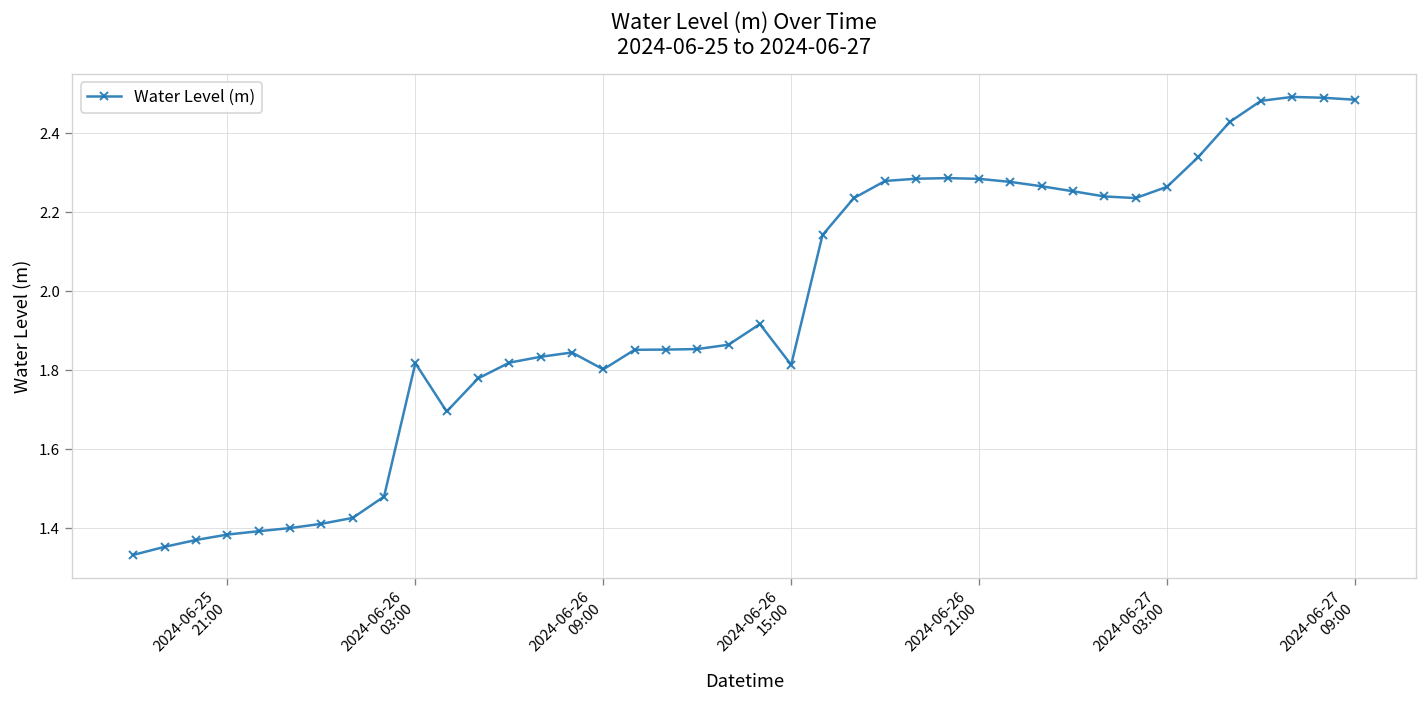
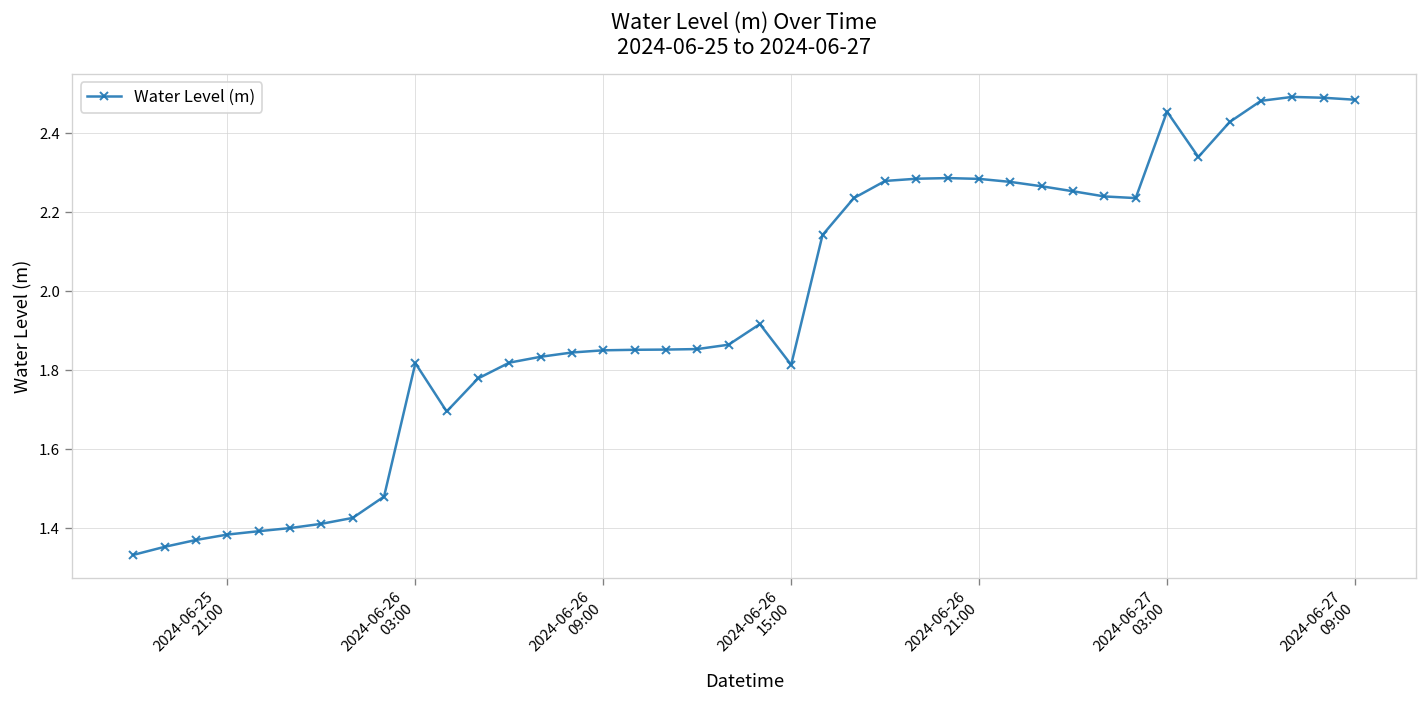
2024-06-26 09:00: 1.80 -> 1.85
2024-06-27 03:00: 2.26 -> 2.46
